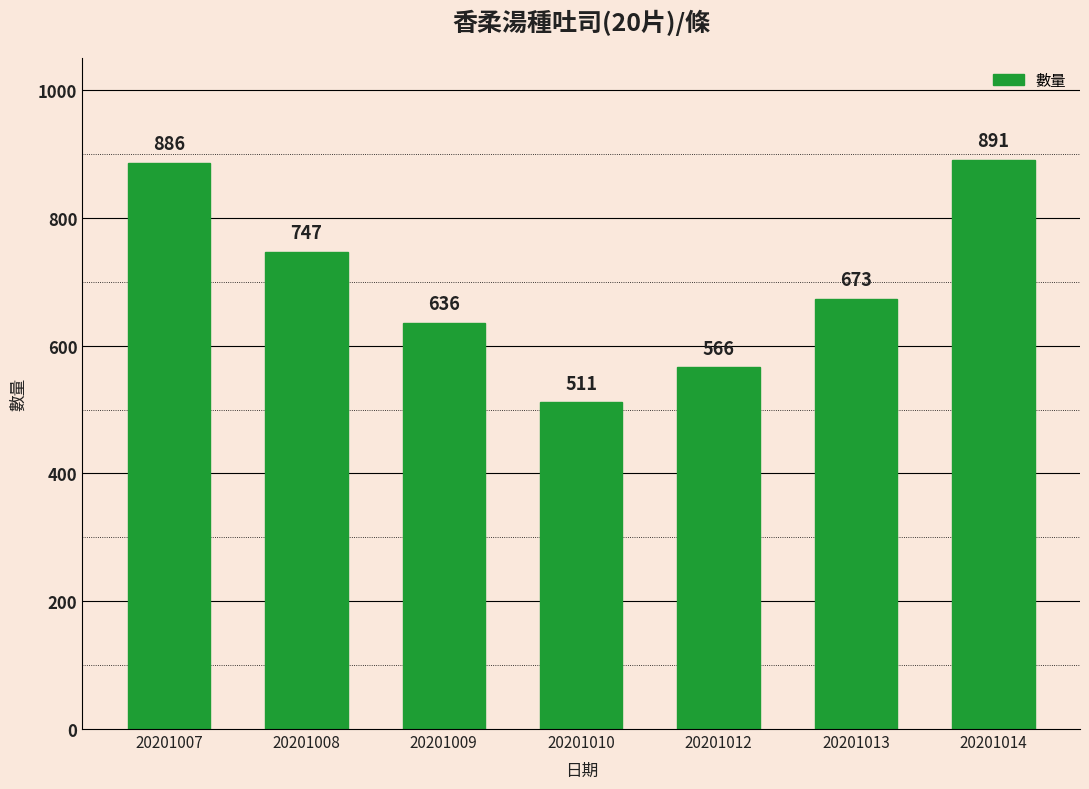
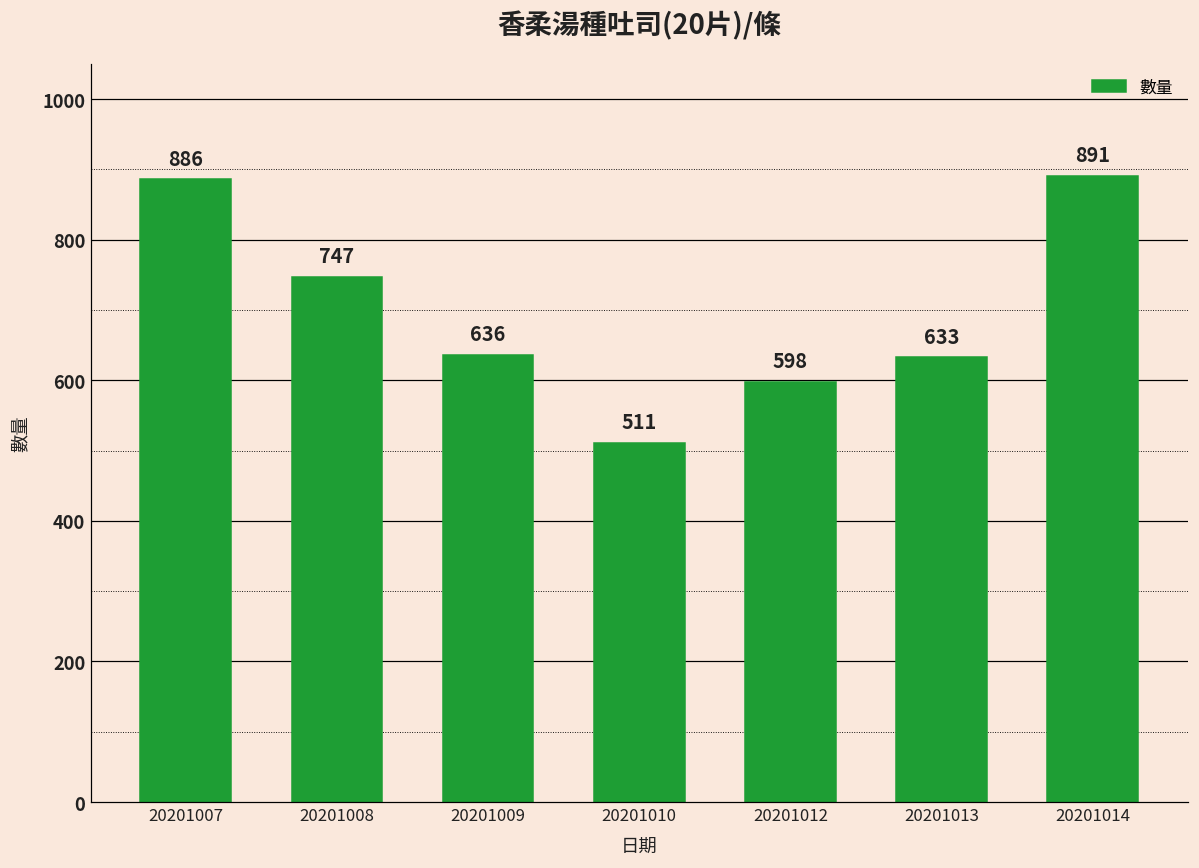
20201012: 566 -> 598
20201013: 673 -> 633
